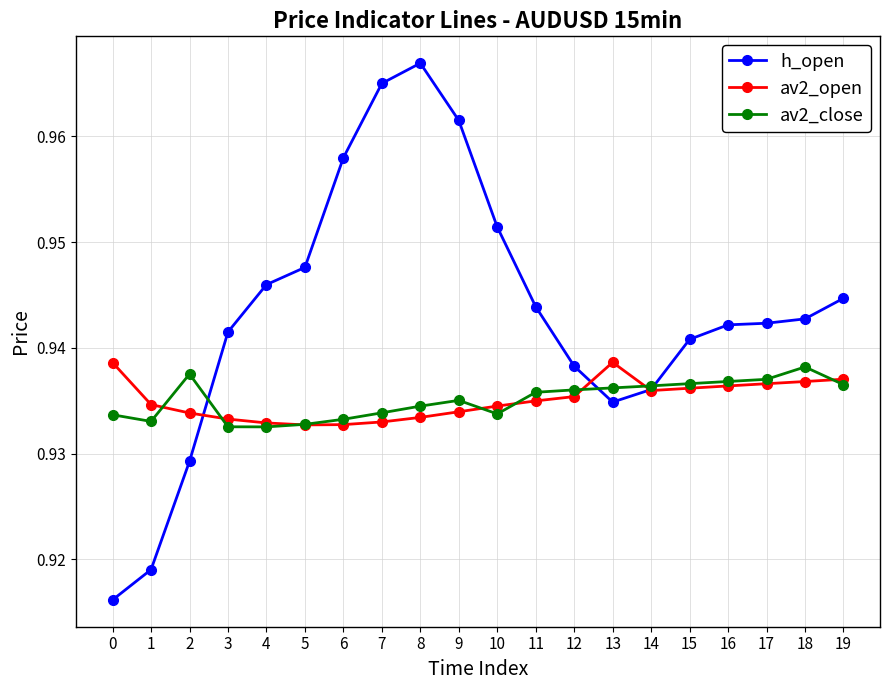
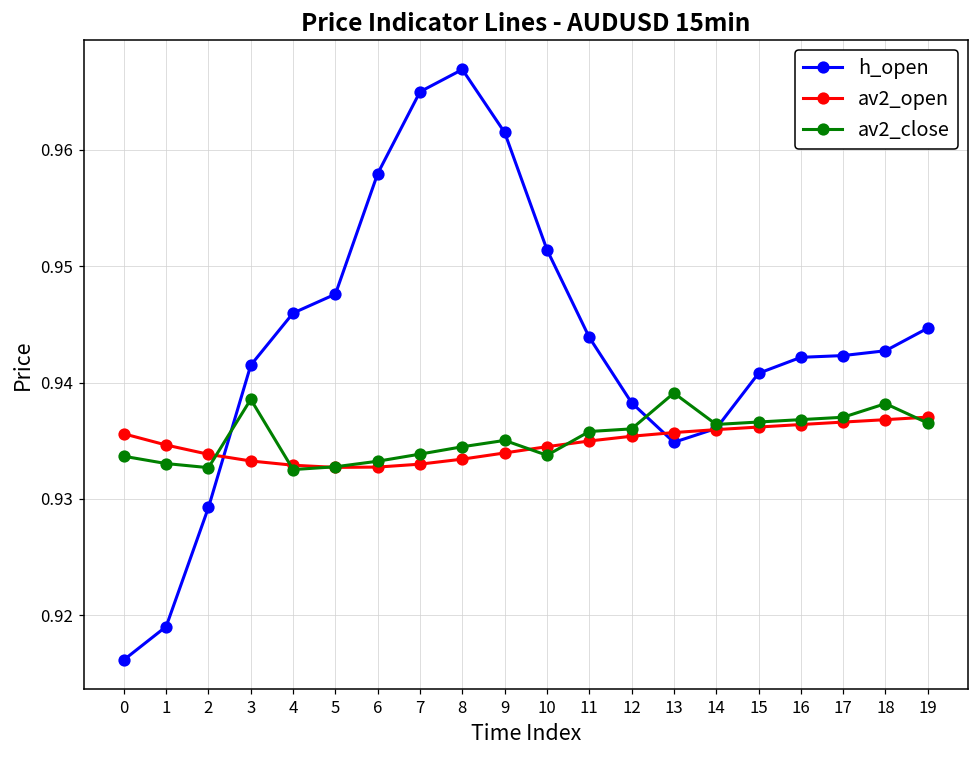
av2_open, 0: 0.9386 -> 0.9356
av2_close, 2: 0.9375 -> 0.9327
av2_close, 3: 0.9325 -> 0.9386
av2_open, 13: 0.9386 -> 0.9357
av2_close, 13: 0.9362 -> 0.9391
